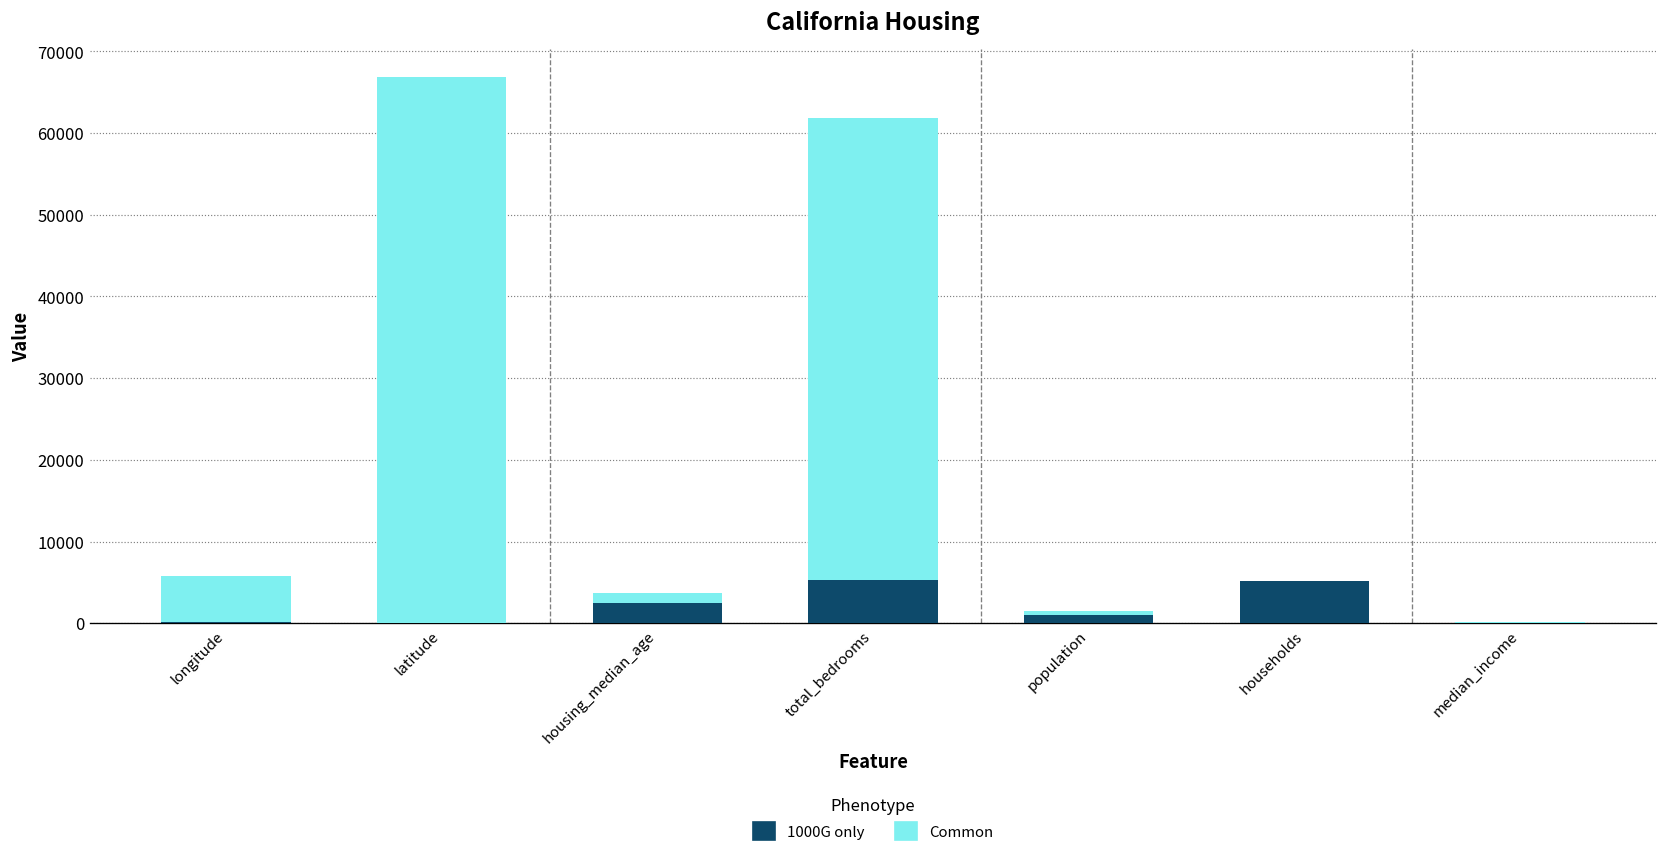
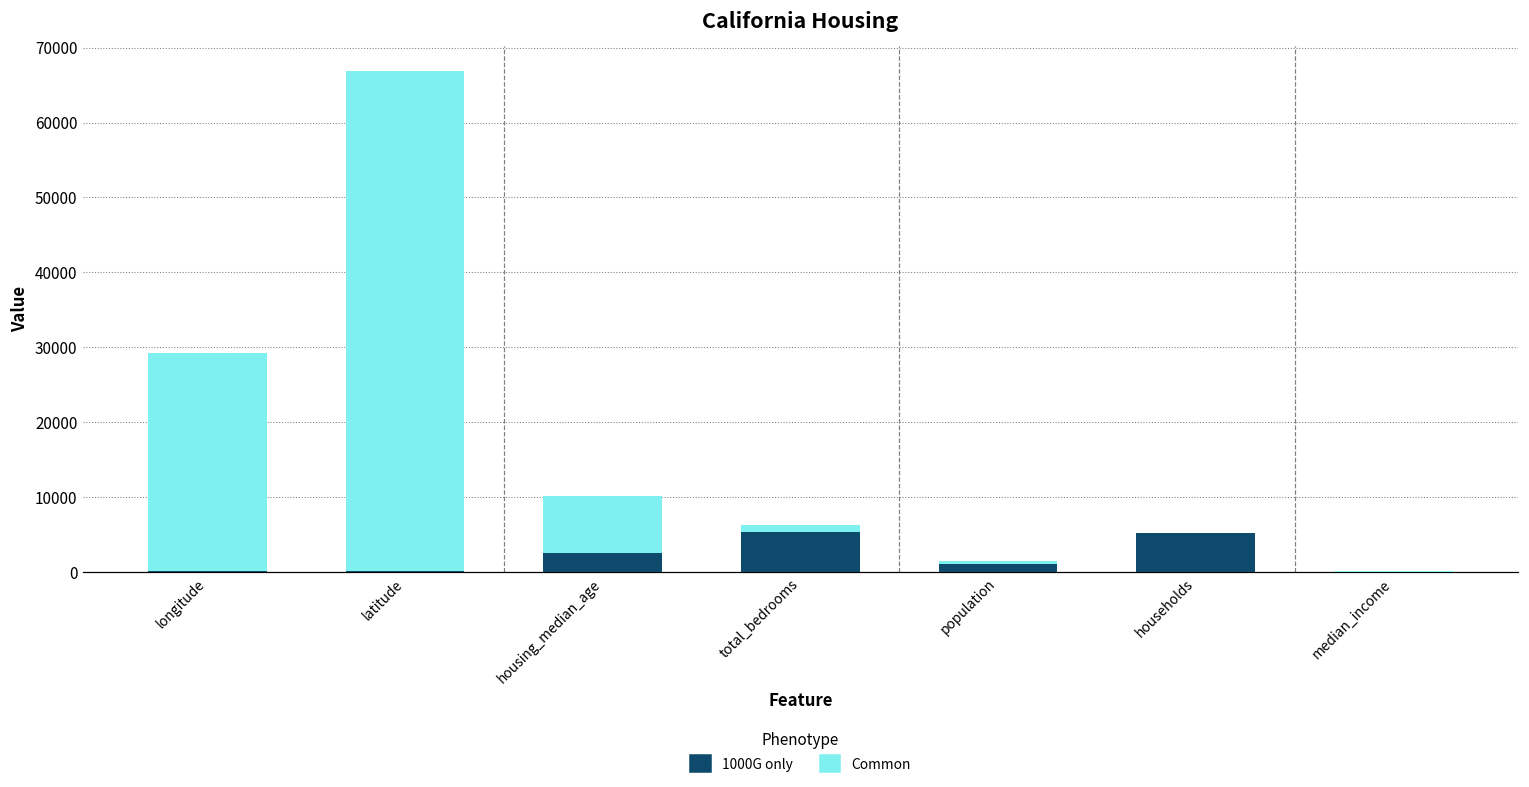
Common, longitude: 6000 -> 29000
Common, housing_median_age: 1000 -> 8000
Common, total_bedrooms: 57000 -> 1000
